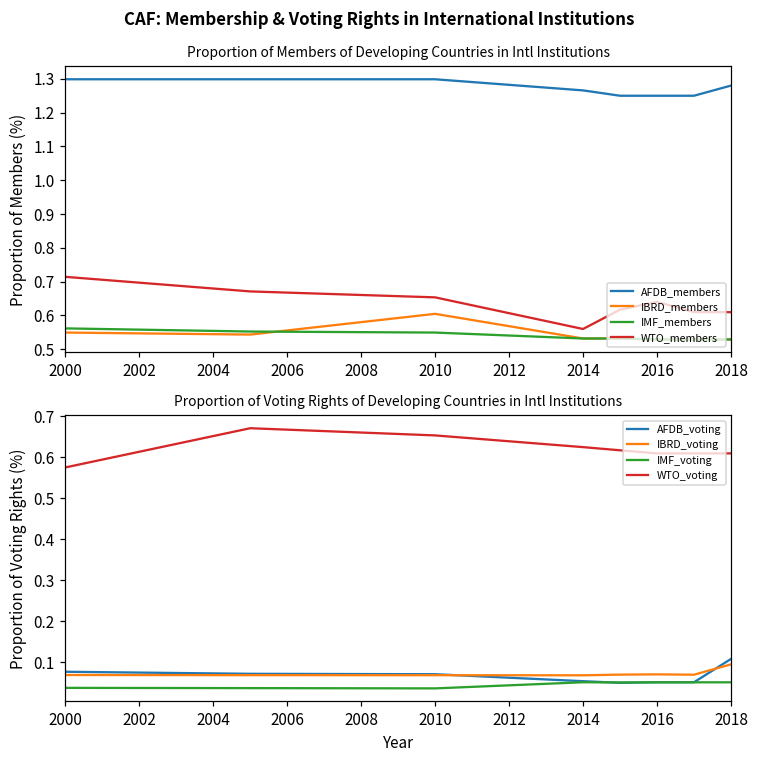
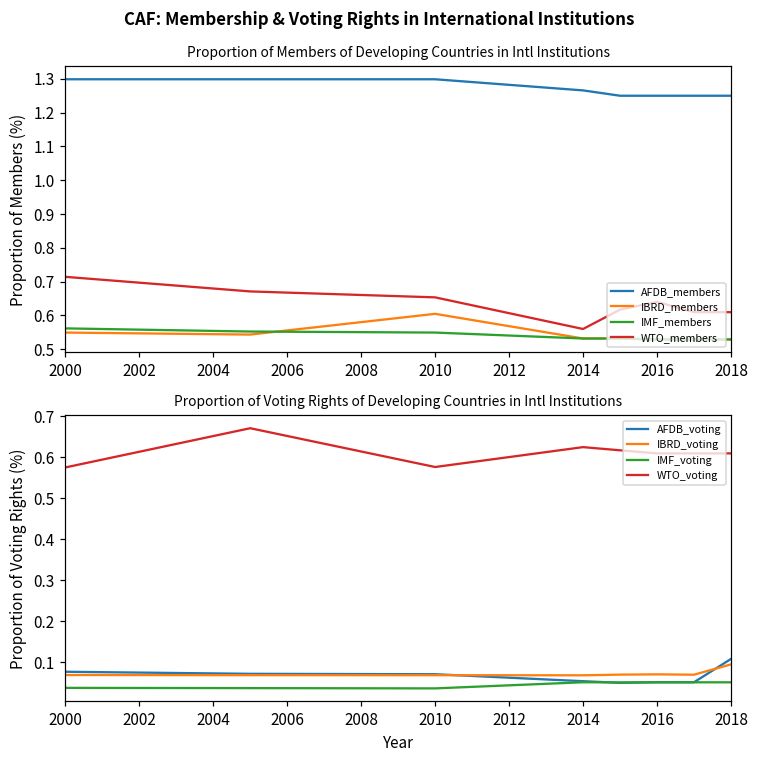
Proportion of Members of Developing Countries in Intl Institutions, AFDB_members, 2018: 1.28 -> 1.25
Proportion of Voting Rights of Developing Countries in Intl Institutions, WTO_voting, 2010: 0.65 -> 0.58
